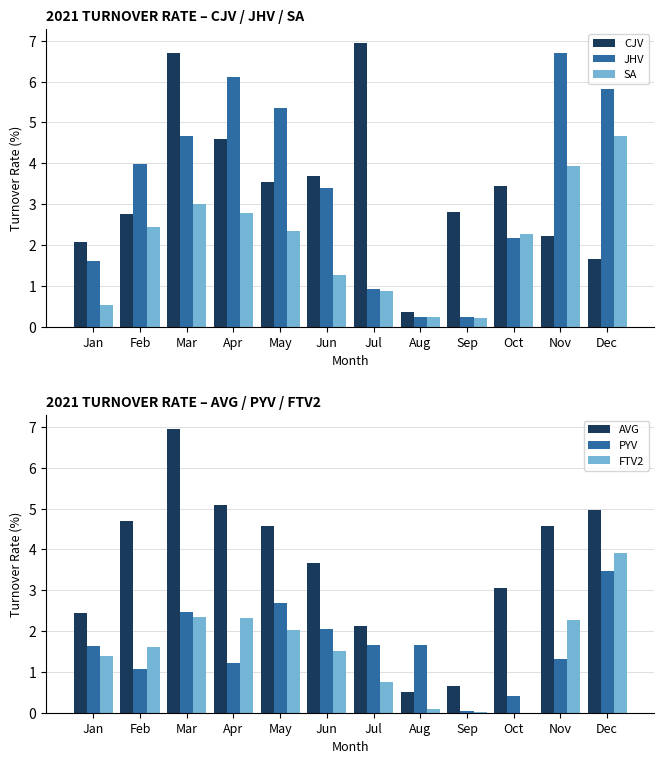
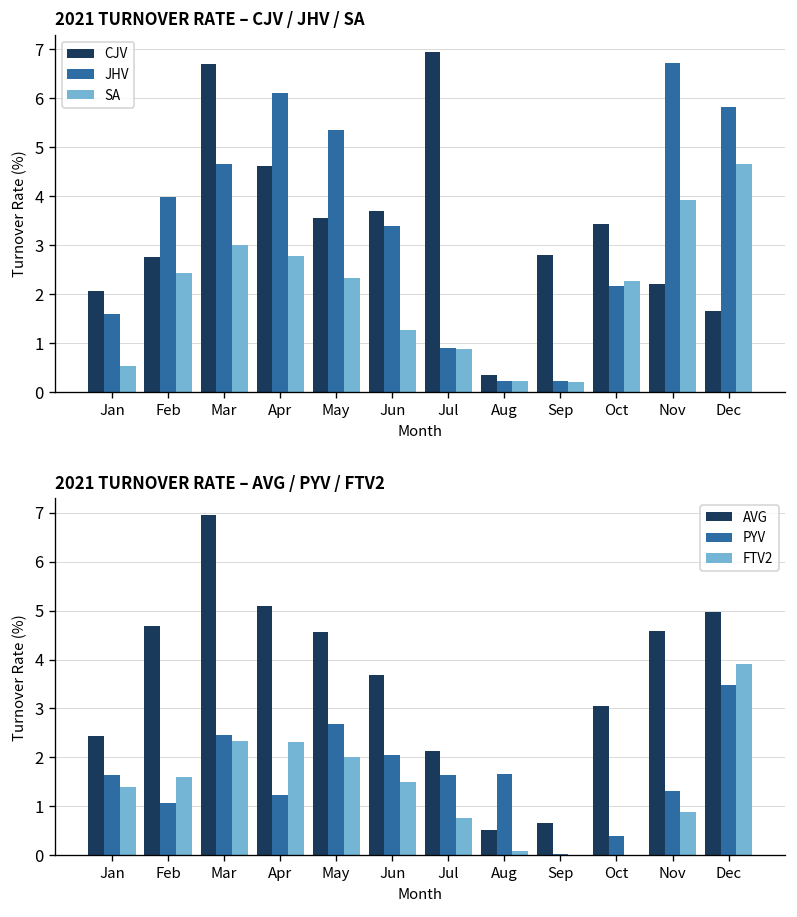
2021 TURNOVER RATE – AVG / PYV / FTV2, FTV2, Nov: 2.3 -> 0.9
